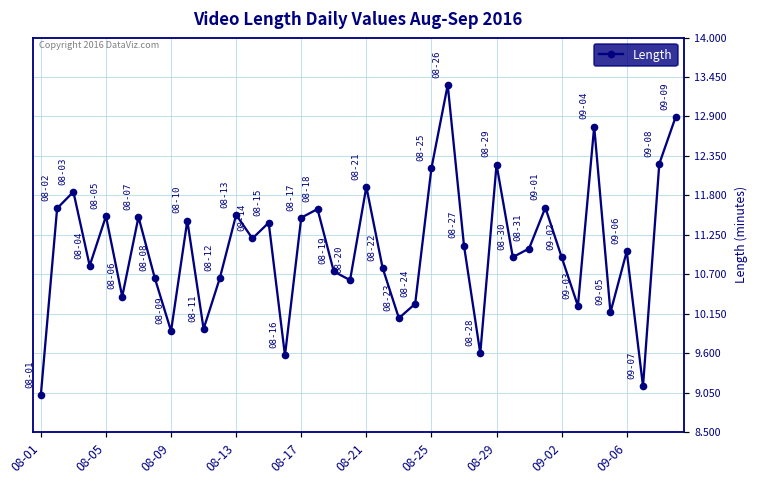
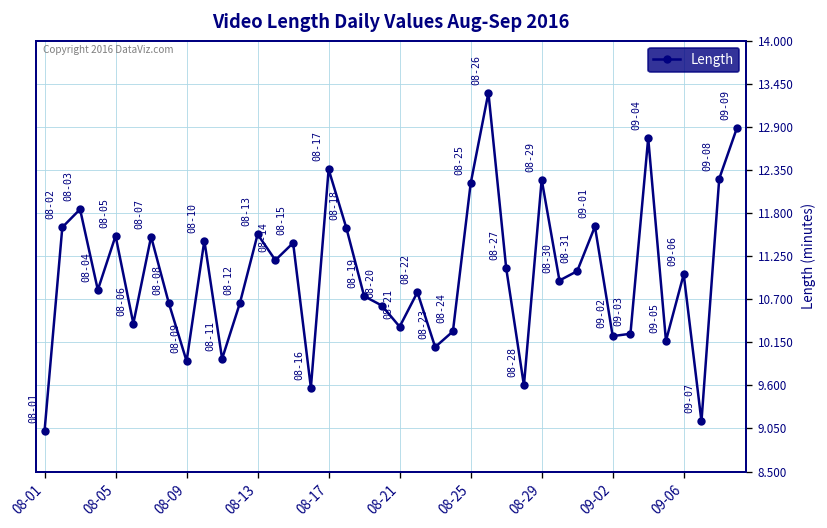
08-17: 11.5 -> 12.4
08-21: 11.9 -> 10.4
09-02: 10.9 -> 10.2
